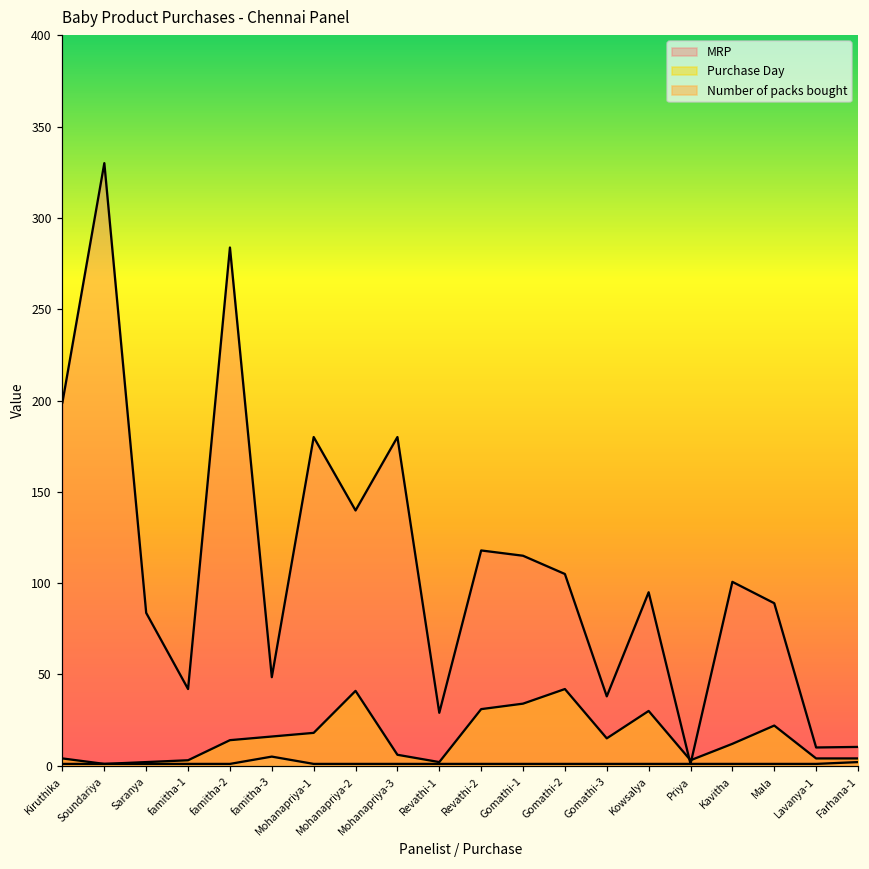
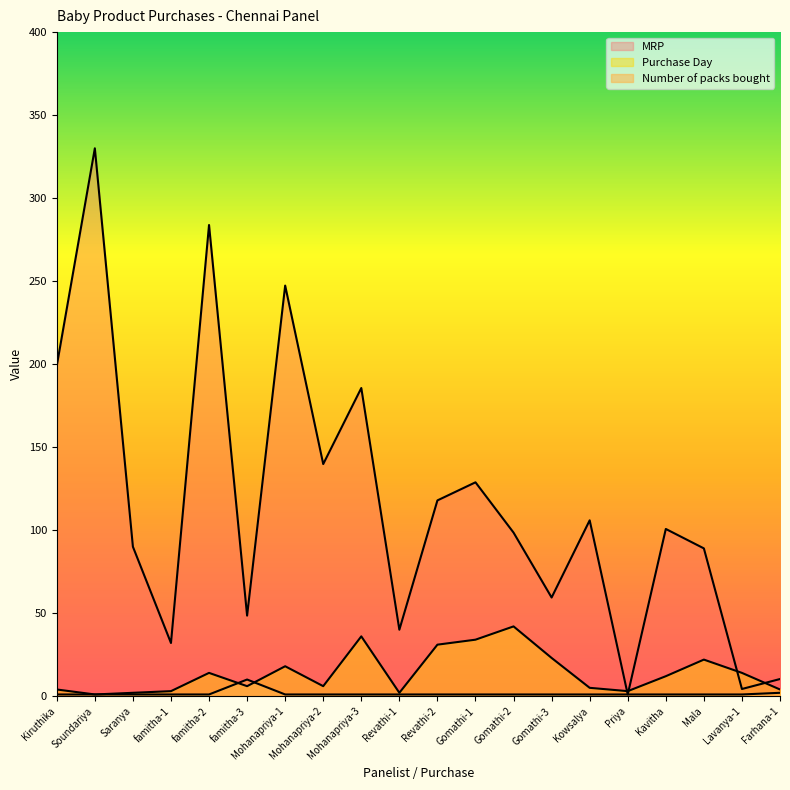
MRP, Saranya: 84 -> 90
MRP, famitha-1: 42 -> 32
Purchase Day, famitha-3: 16 -> 6
Number of packs bought, famitha-3: 5 -> 10
MRP, Mohanapriya-1: 180 -> 247
Purchase Day, Mohanapriya-2: 41 -> 6
MRP, Mohanapriya-3: 180 -> 186
Purchase Day, Mohanapriya-3: 6 -> 36
MRP, Revathi-1: 29 -> 40
MRP, Gomathi-1: 115 -> 129
MRP, Gomathi-2: 105 -> 99
MRP, Gomathi-3: 38 -> 59
Purchase Day, Gomathi-3: 15 -> 23
MRP, Kowsalya: 95 -> 106
Purchase Day, Kowsalya: 30 -> 5
MRP, Lavanya-1: 10 -> 4
Purchase Day, Lavanya-1: 4 -> 14
